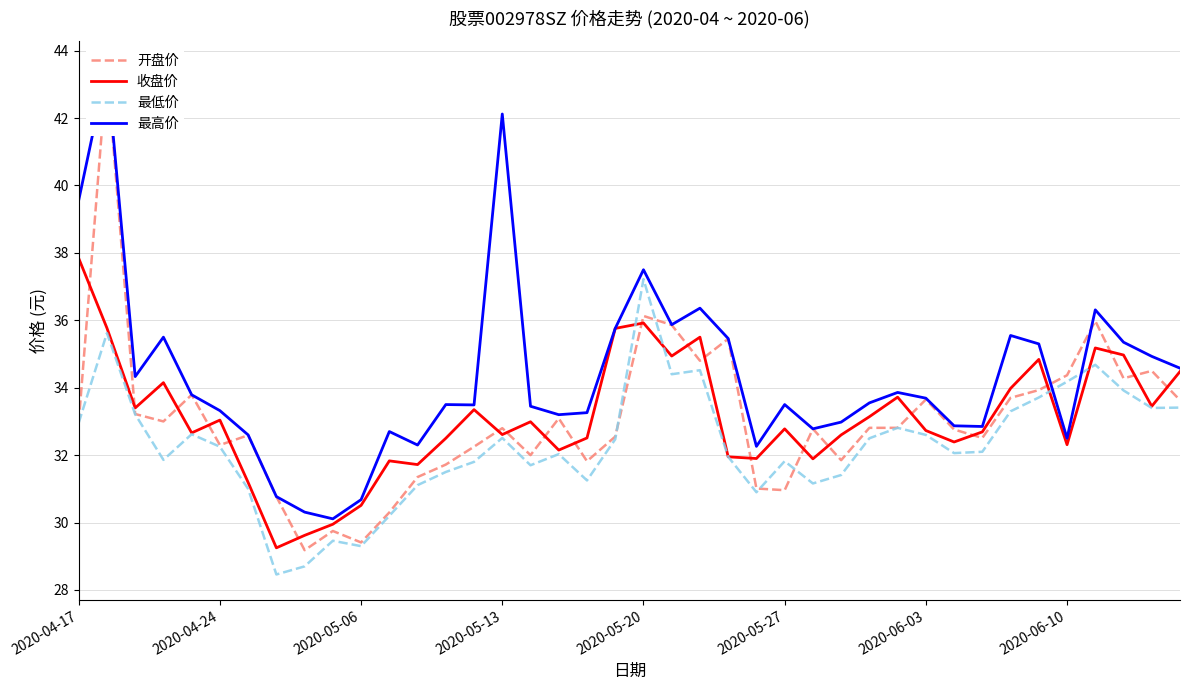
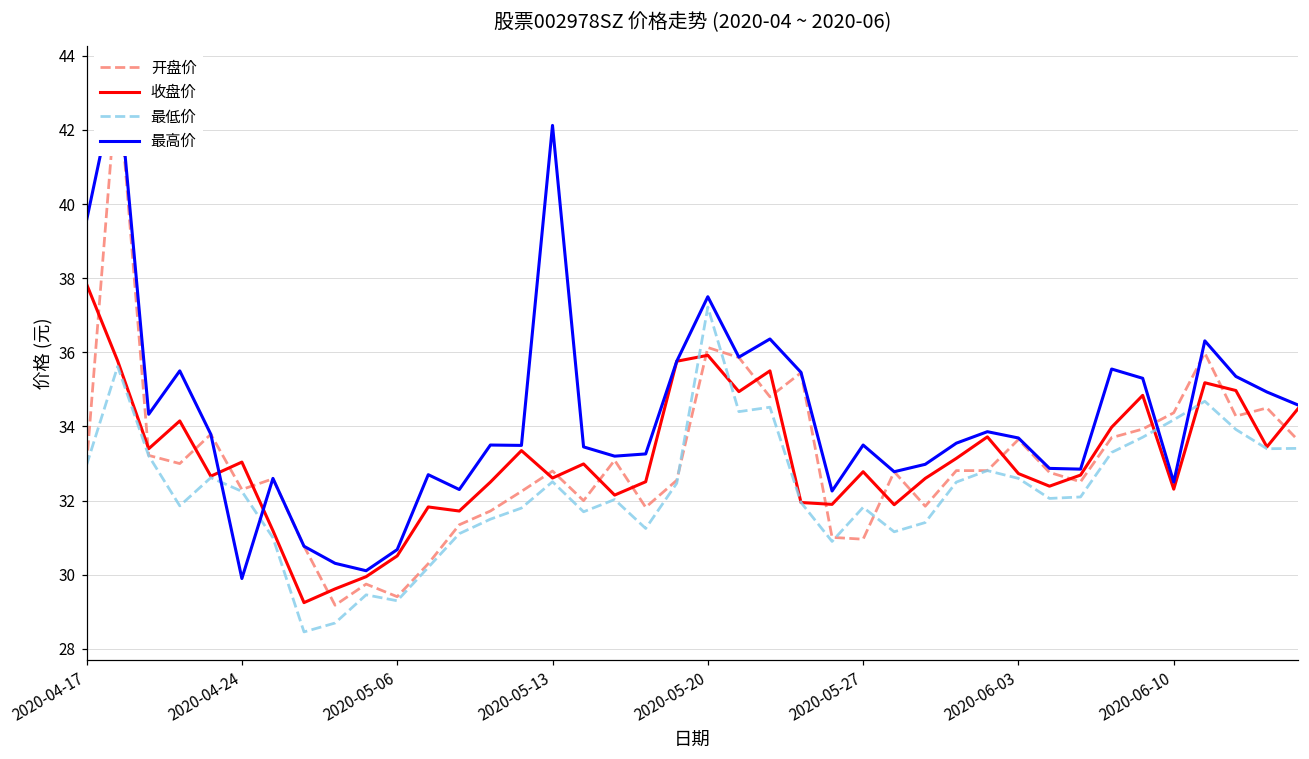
最高价, 2020-04-24: 33.3 -> 29.9
